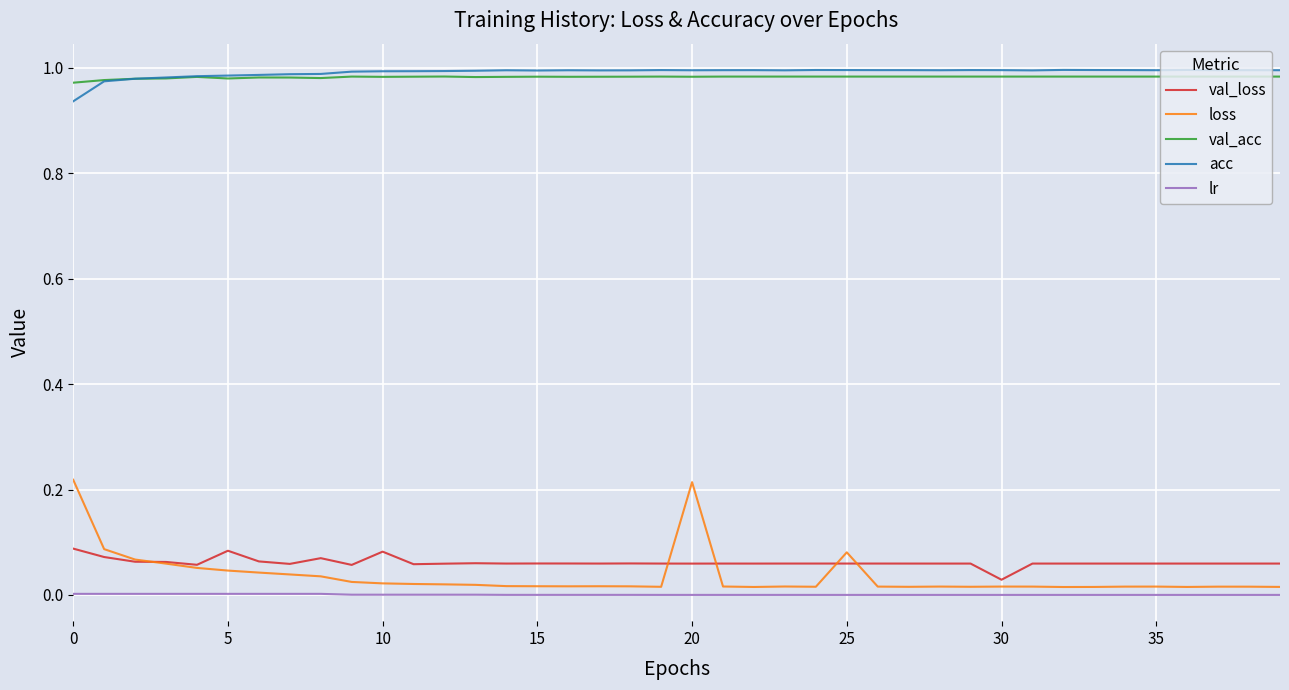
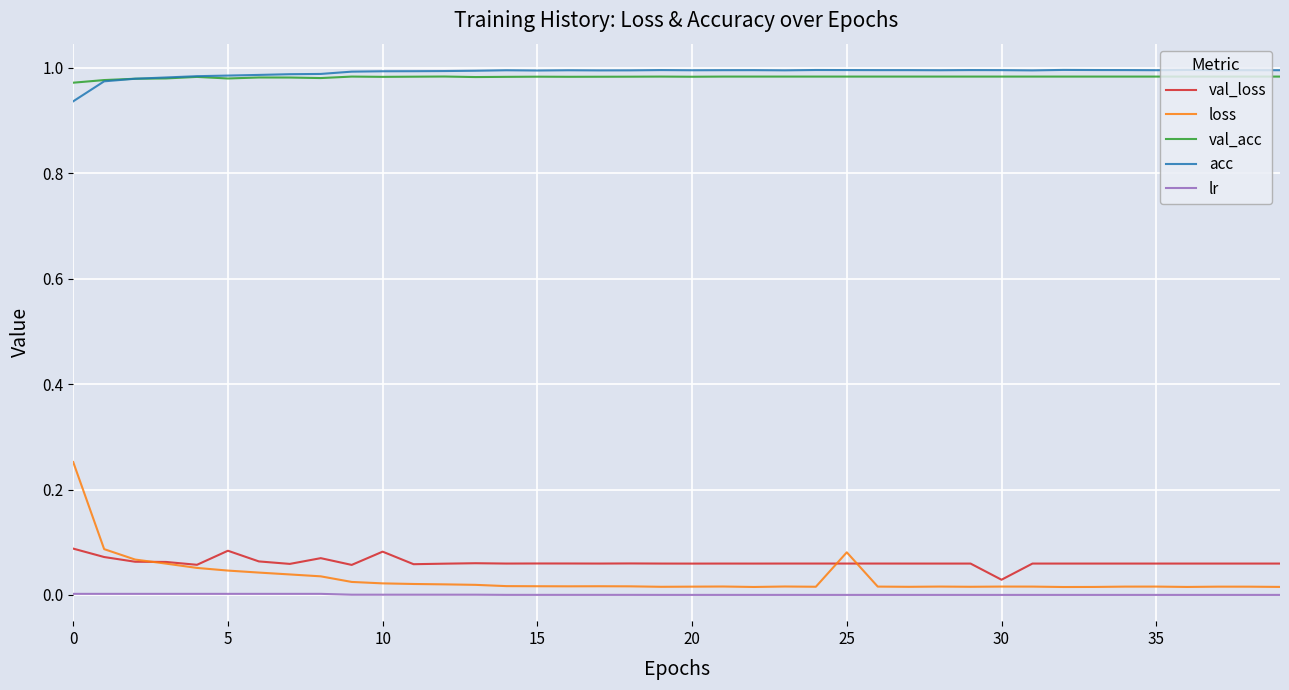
loss, 0: 0.22 -> 0.25
loss, 20: 0.21 -> 0.02
